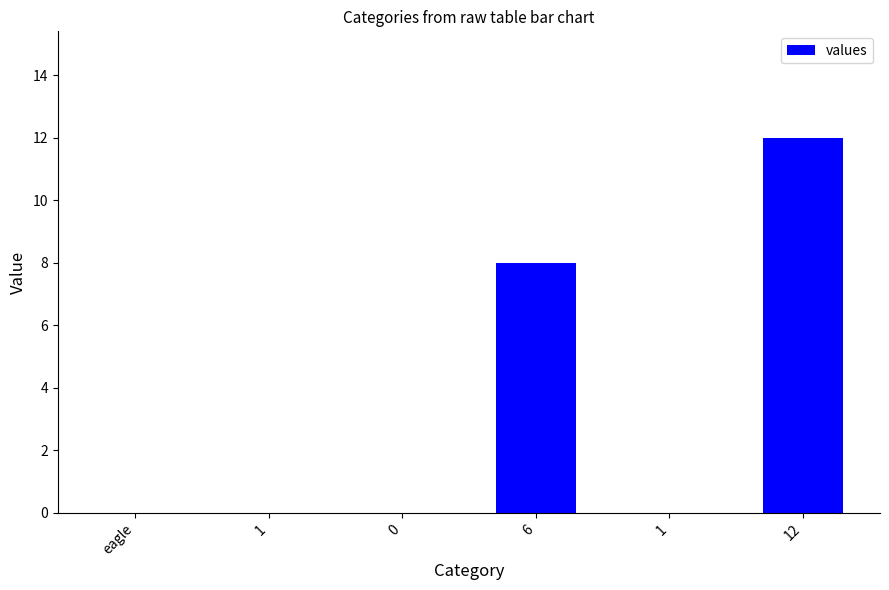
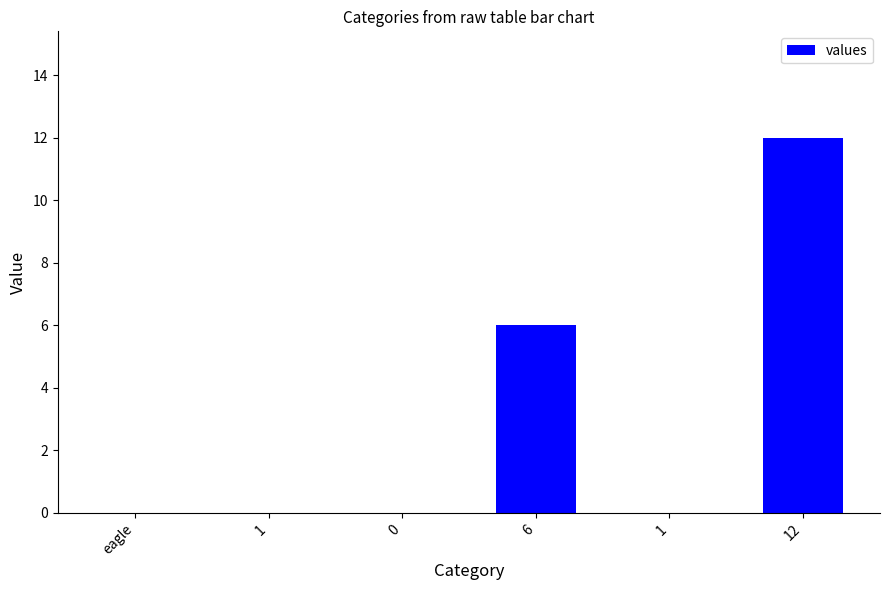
6: 8 -> 6
